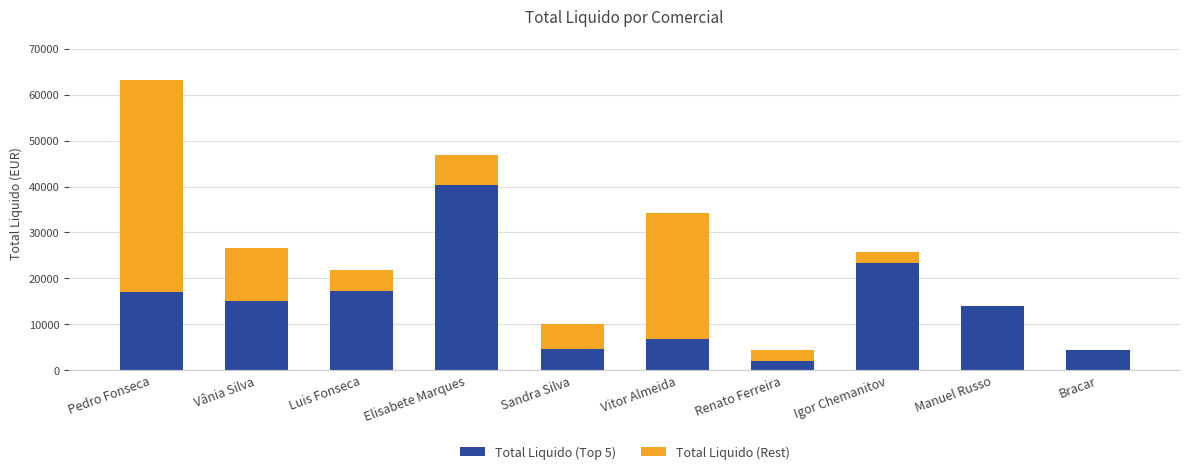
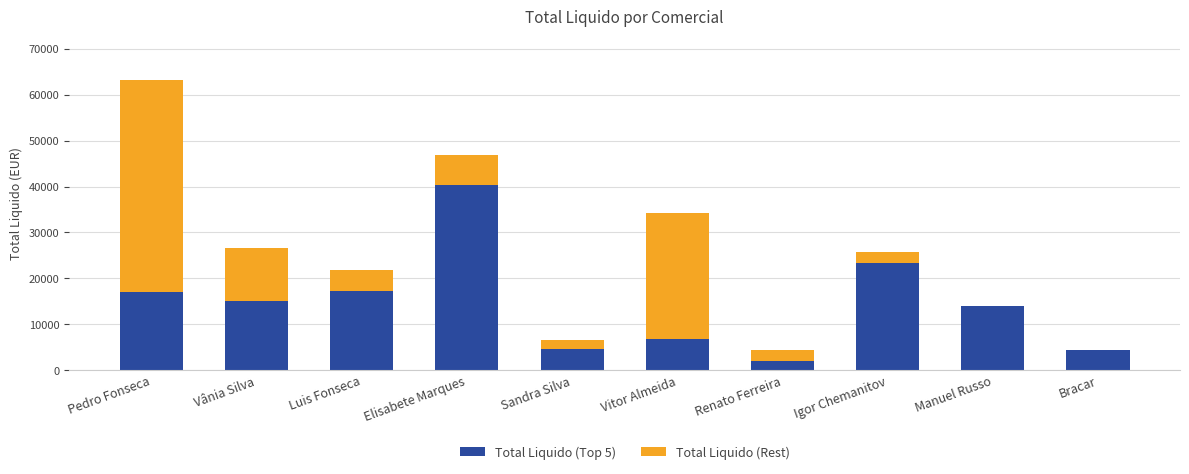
Total Liquido (Rest), Sandra Silva: 6000 -> 2000
